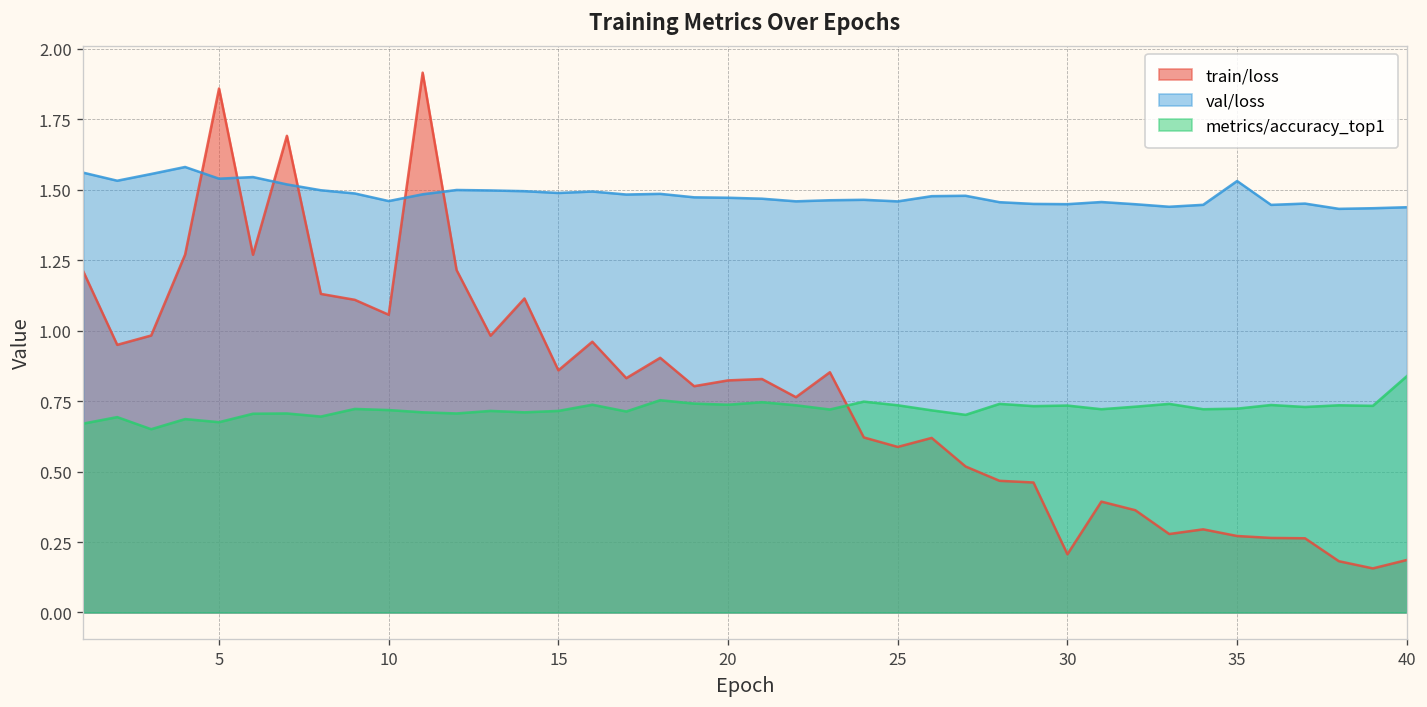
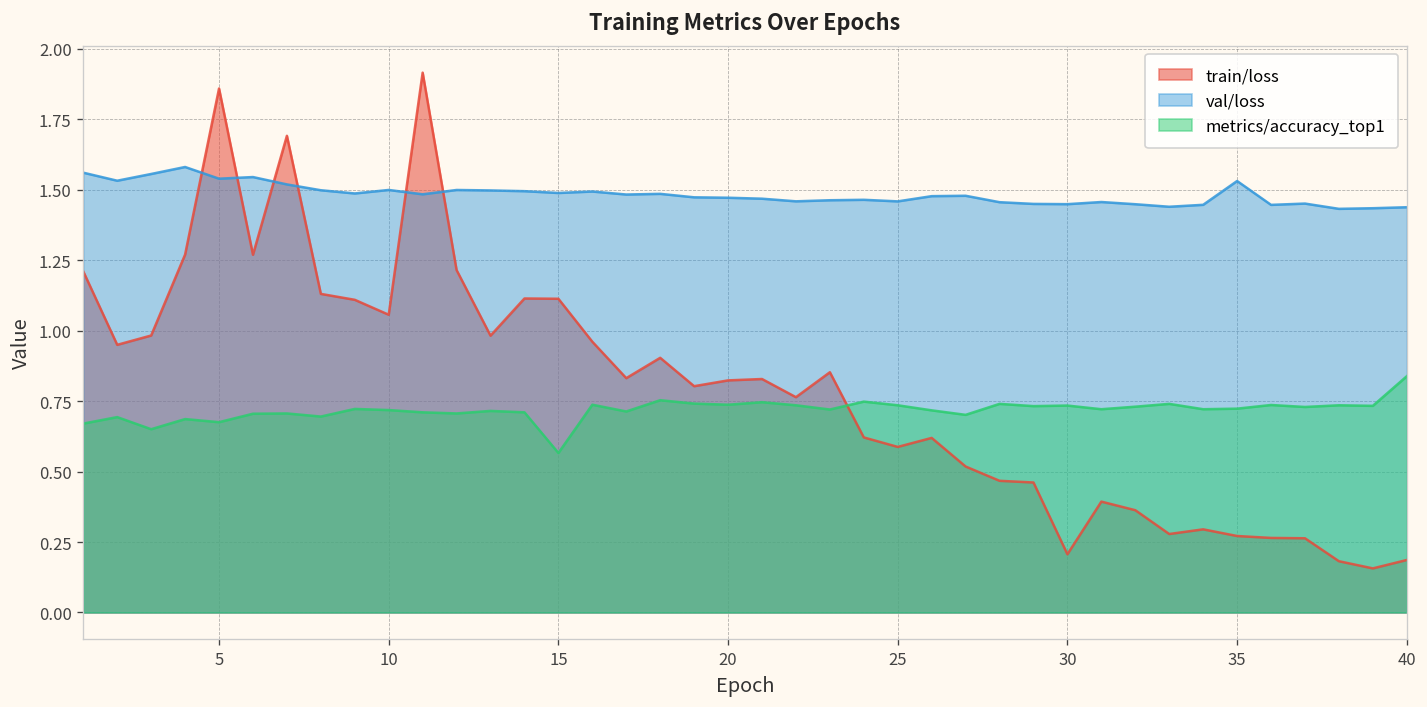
val/loss, 10: 1.46 -> 1.50
train/loss, 15: 0.86 -> 1.11
metrics/accuracy_top1, 15: 0.72 -> 0.57
